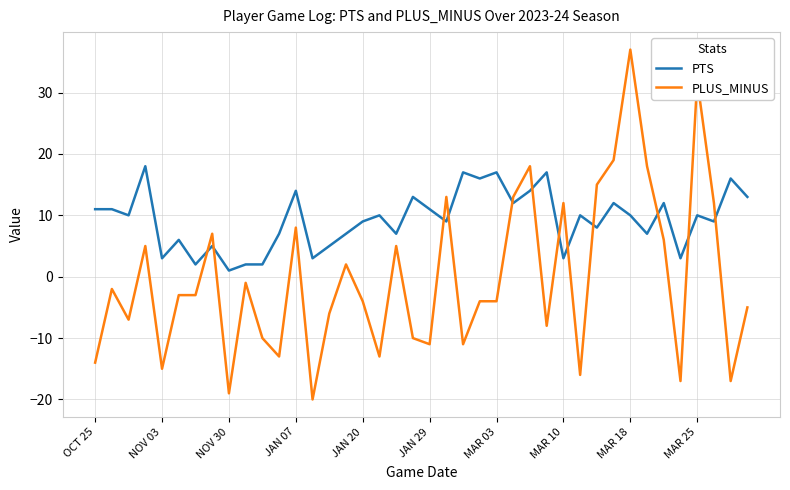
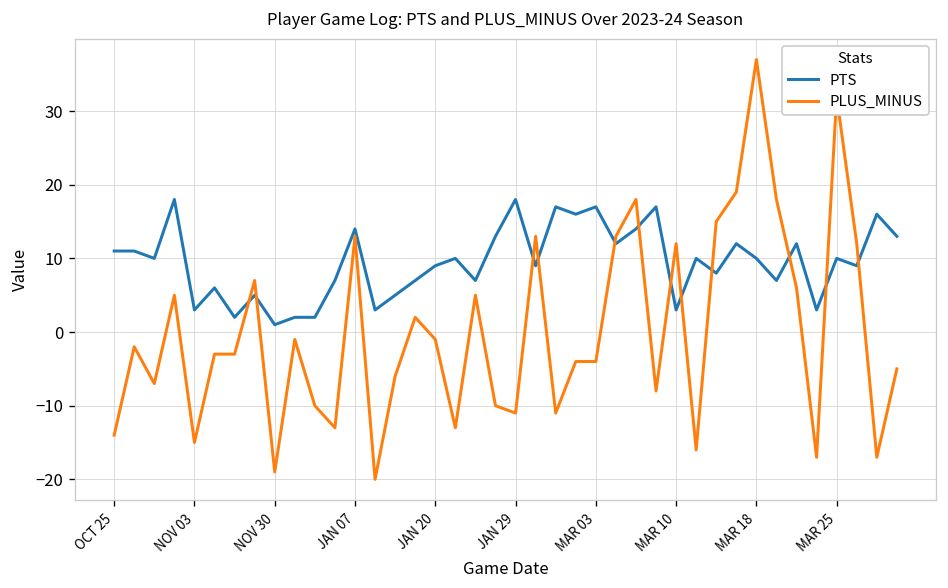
PLUS_MINUS, JAN 07: 8 -> 13
PLUS_MINUS, JAN 20: -4 -> -1
PTS, JAN 29: 11 -> 18
